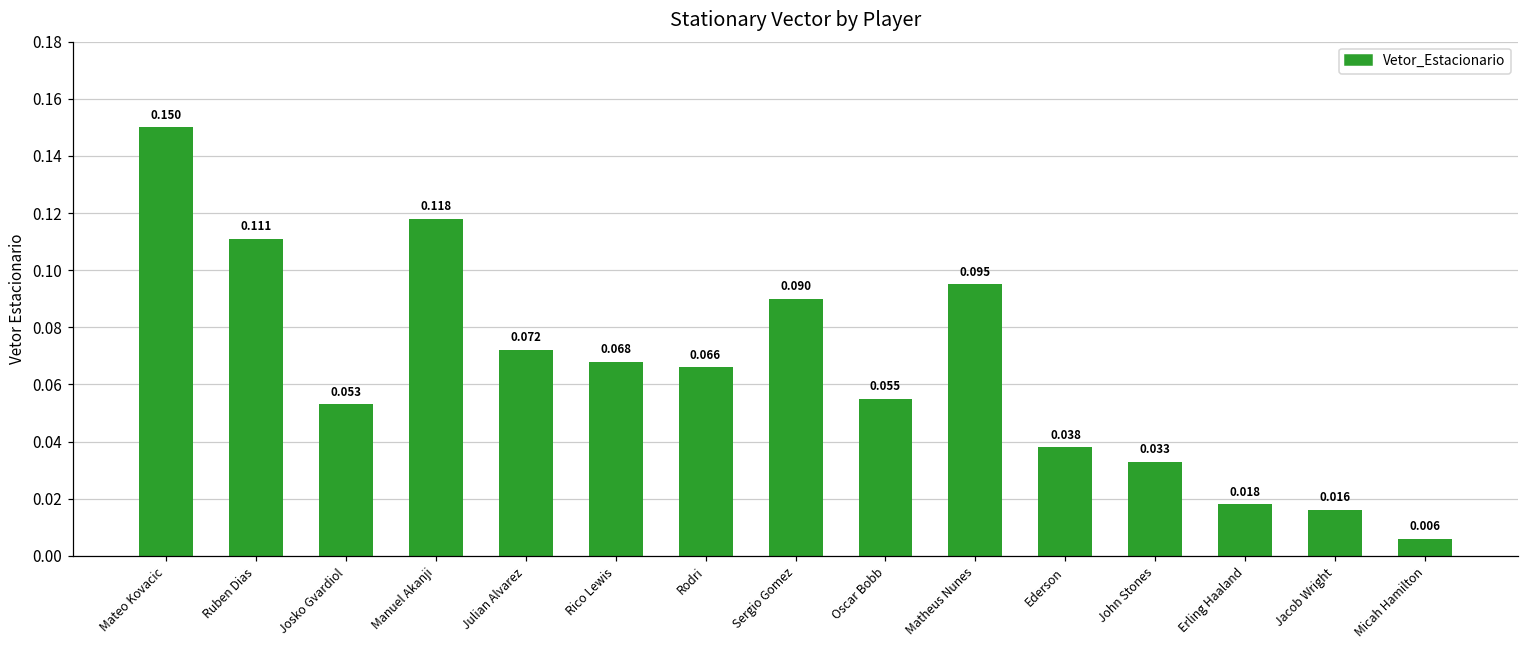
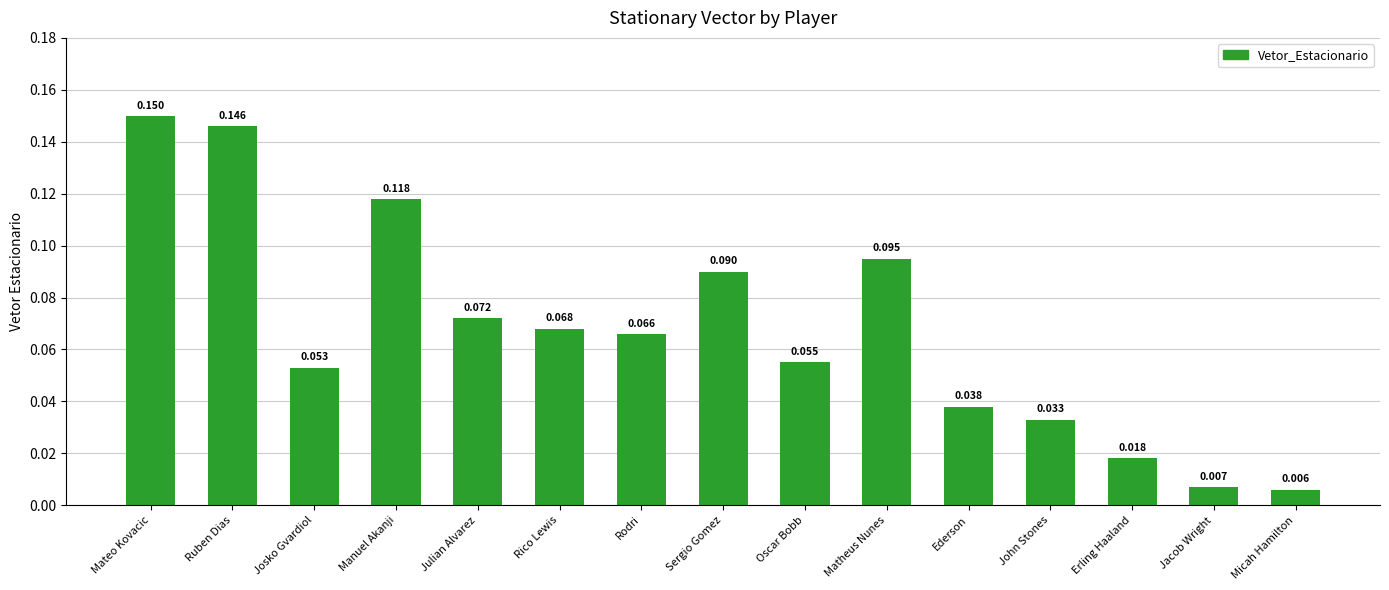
Ruben Dias: 0.111 -> 0.146
Jacob Wright: 0.016 -> 0.007
